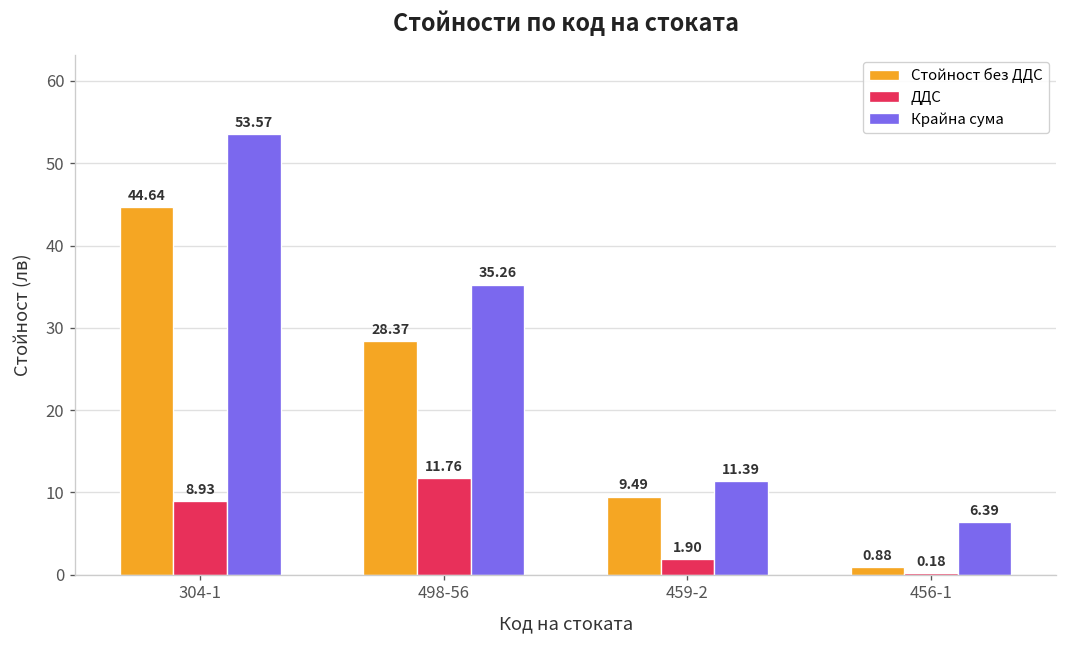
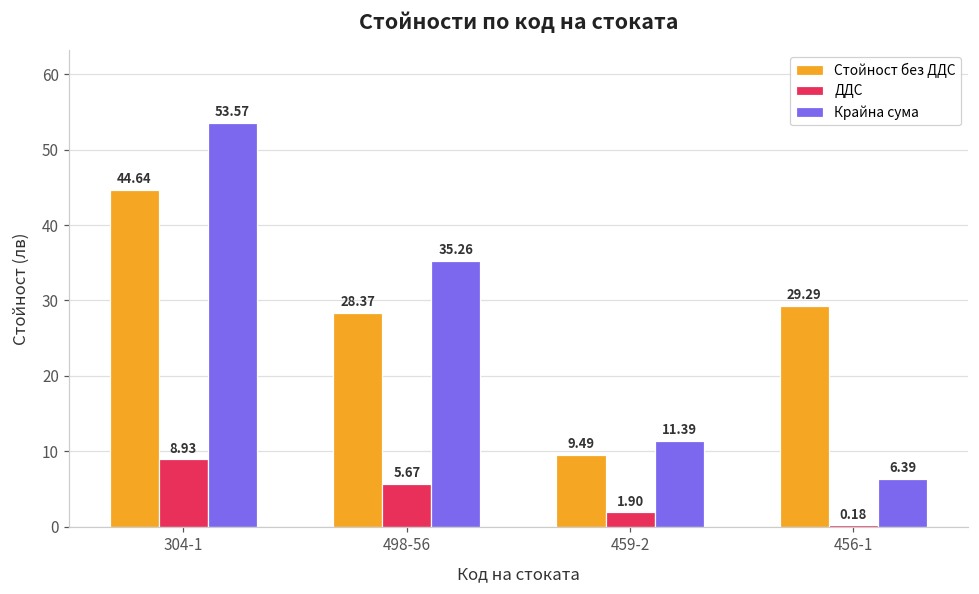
ДДС, 498-56: 11.76 -> 5.67
Стойност без ДДС, 456-1: 0.88 -> 29.29
